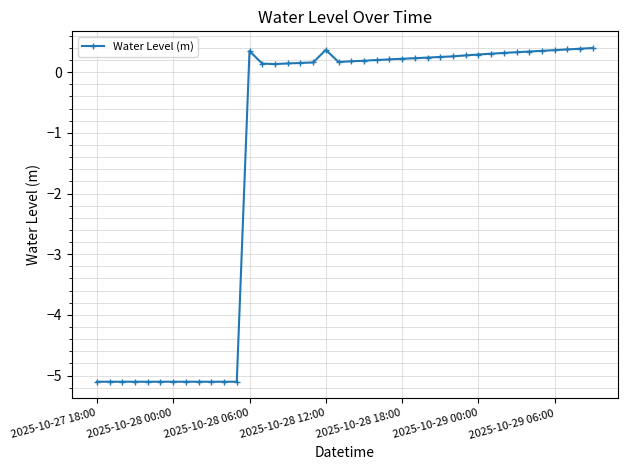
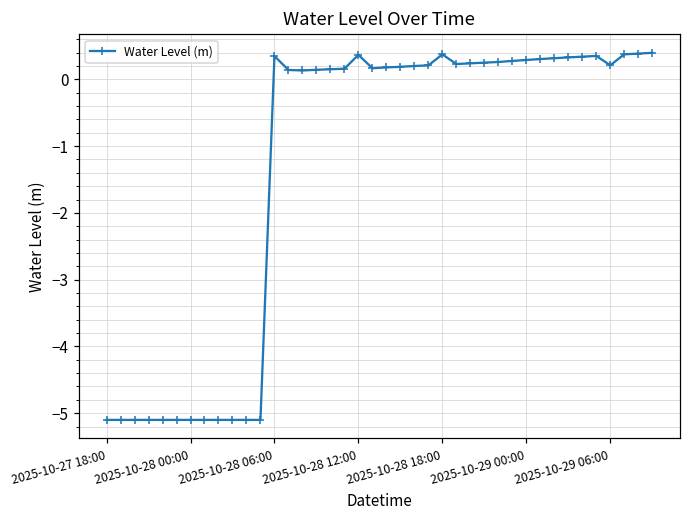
2025-10-28 18:00: 0.2 -> 0.4
2025-10-29 06:00: 0.4 -> 0.2
